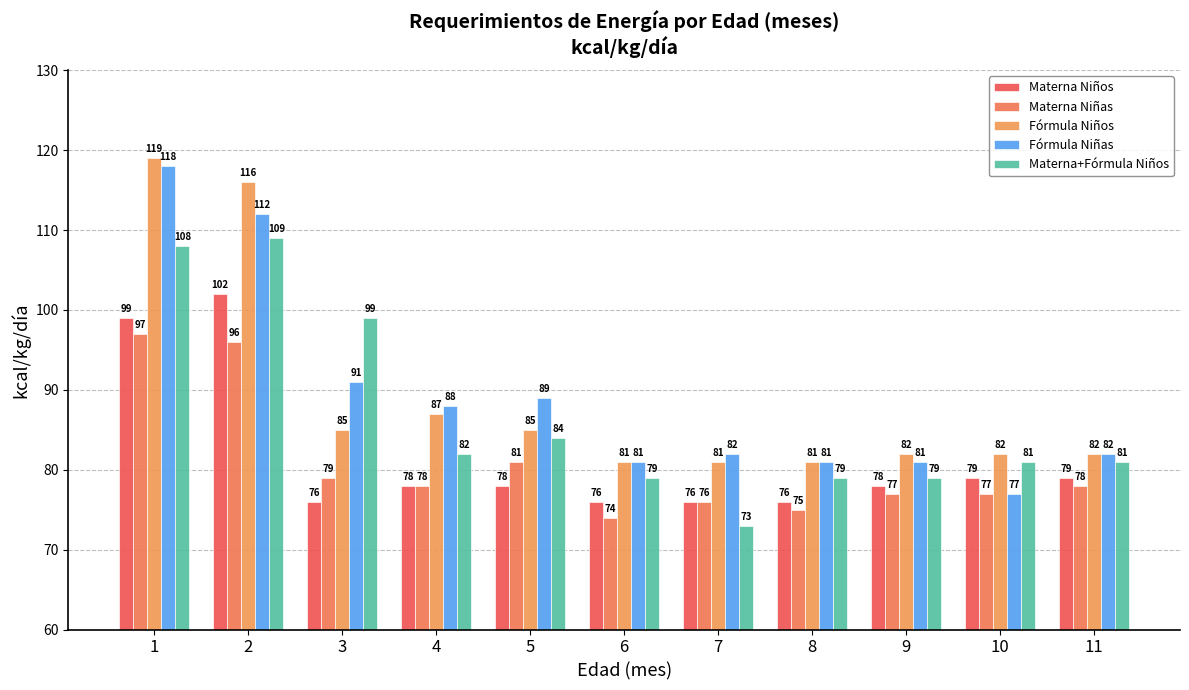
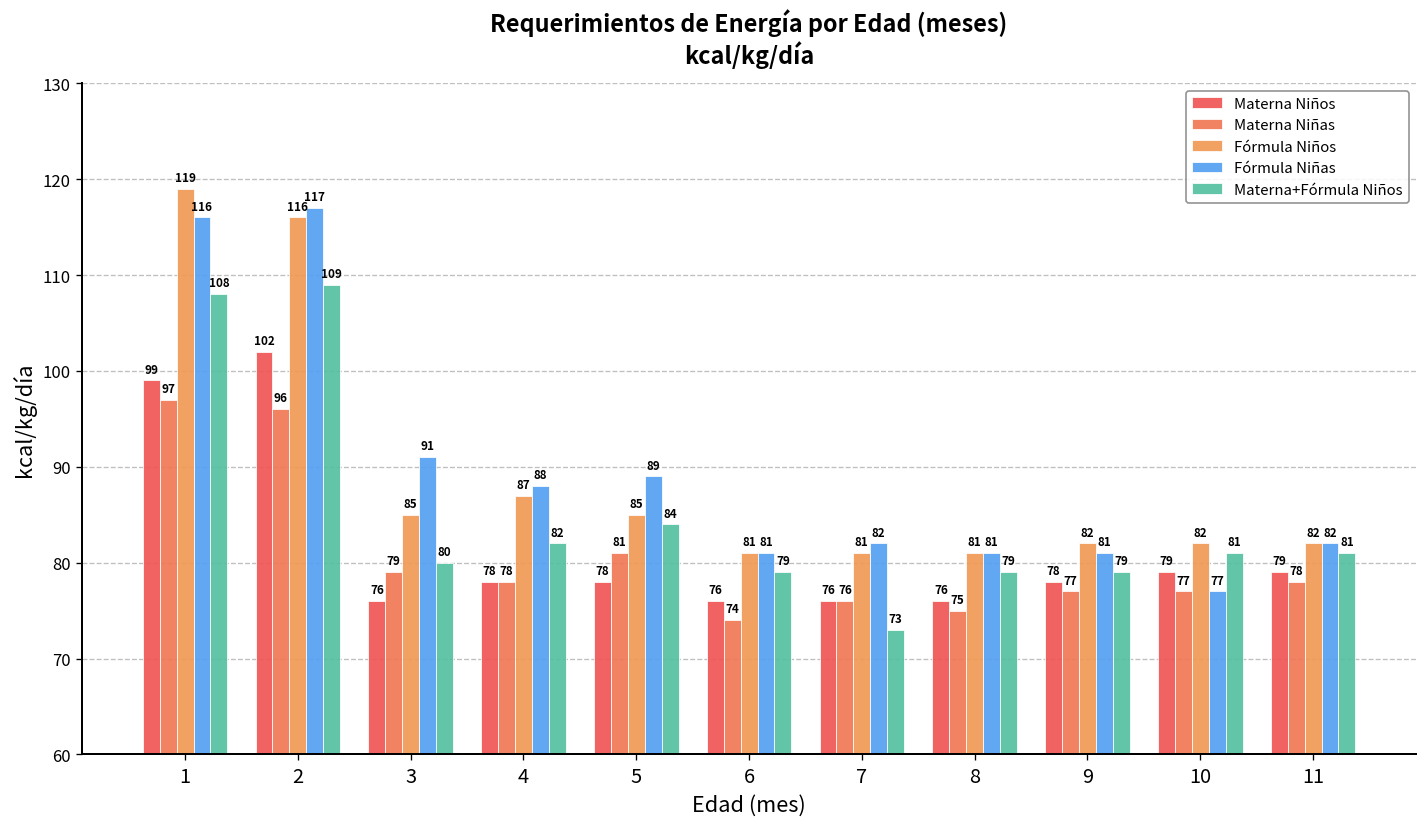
Fórmula Niñas, 1: 118 -> 116
Fórmula Niñas, 2: 112 -> 117
Materna+Fórmula Niños, 3: 99 -> 80
